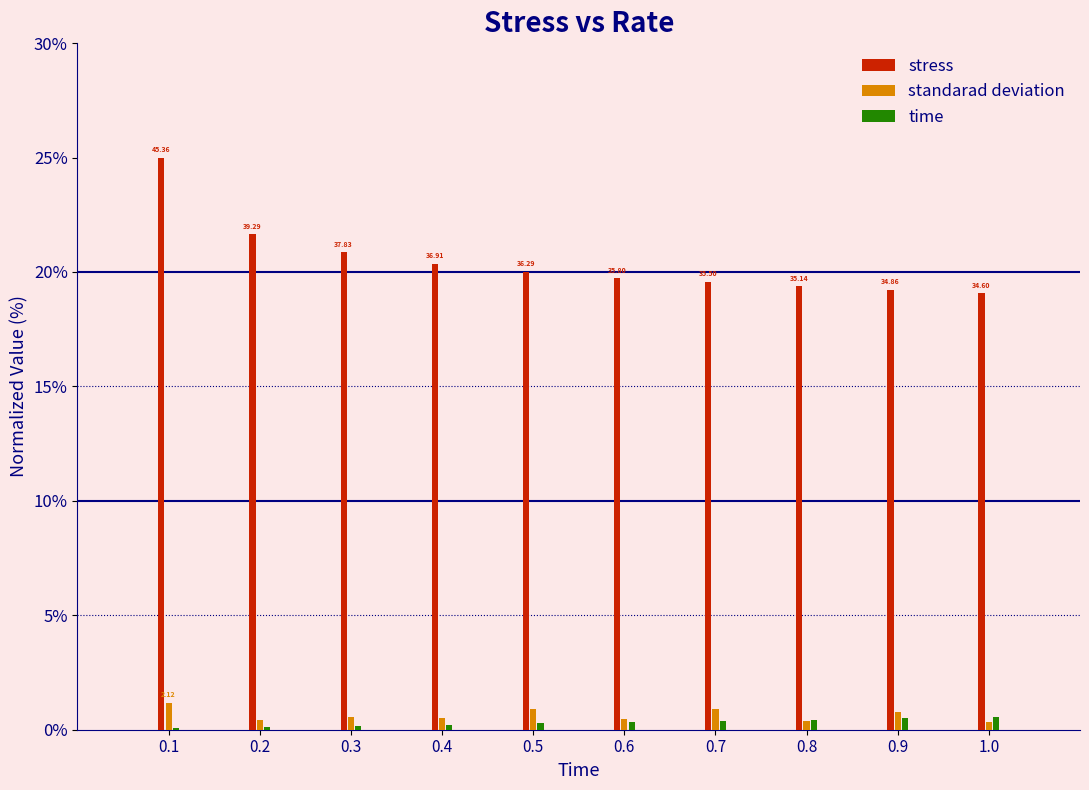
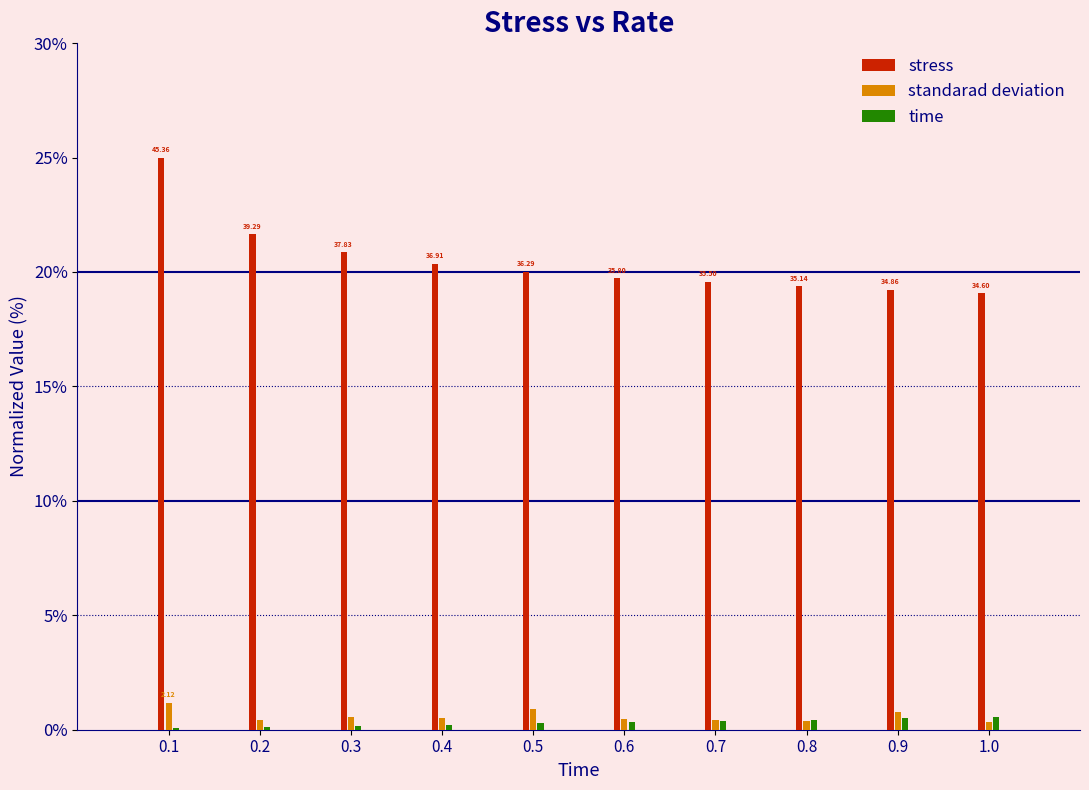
standarad deviation, 0.7: 0.9% -> 0.4%
